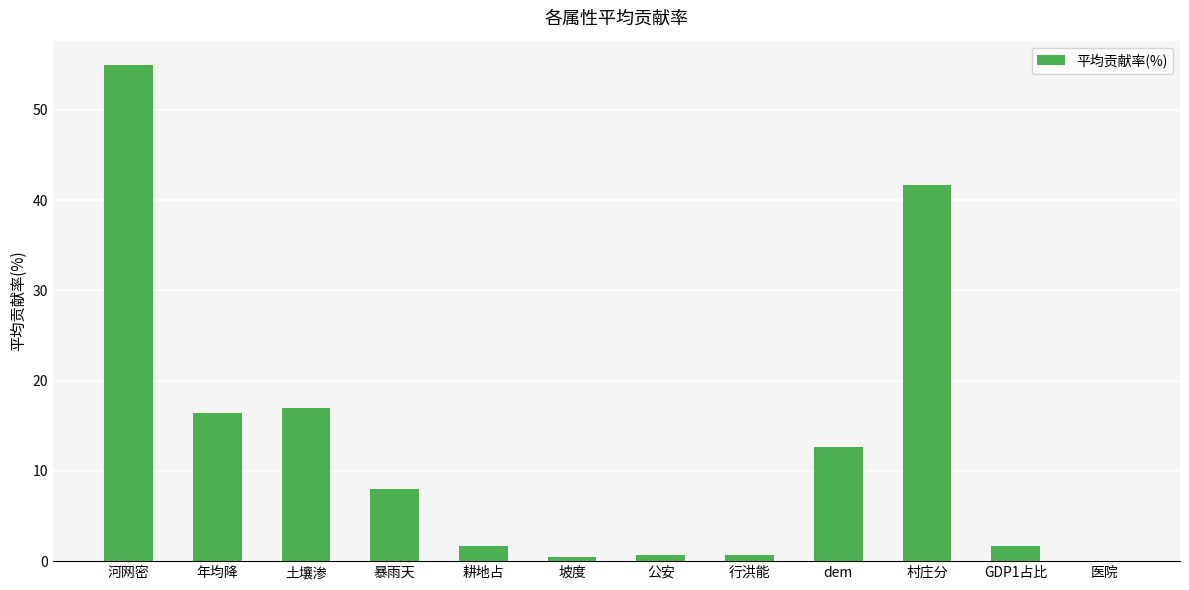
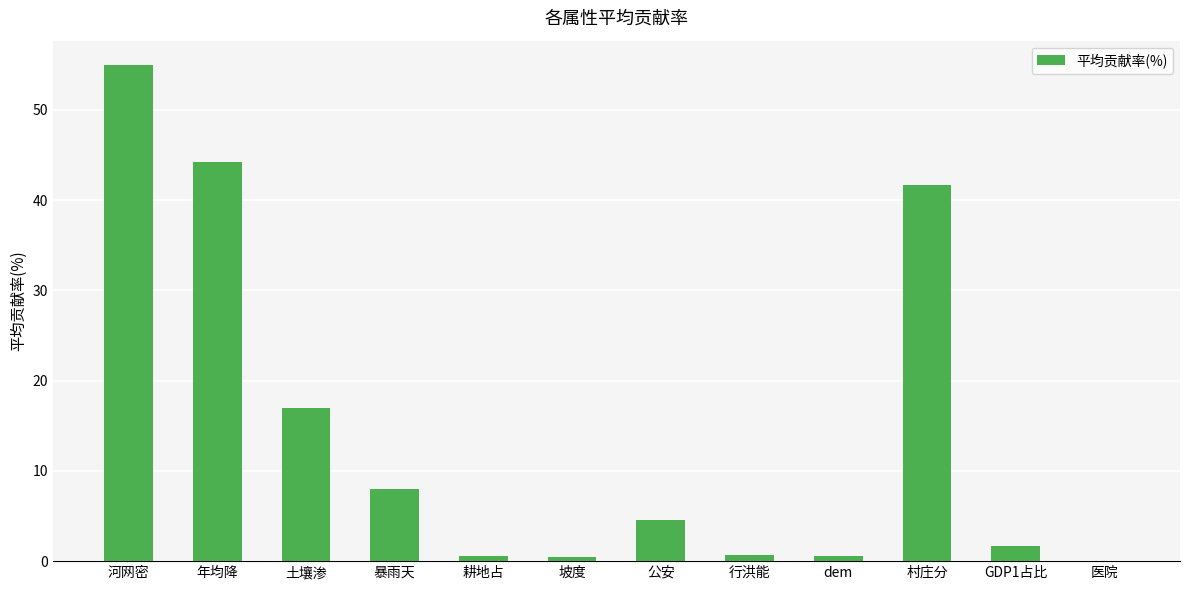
年均降: 16 -> 44
耕地占: 2 -> 1
公安: 1 -> 5
dem: 13 -> 1
